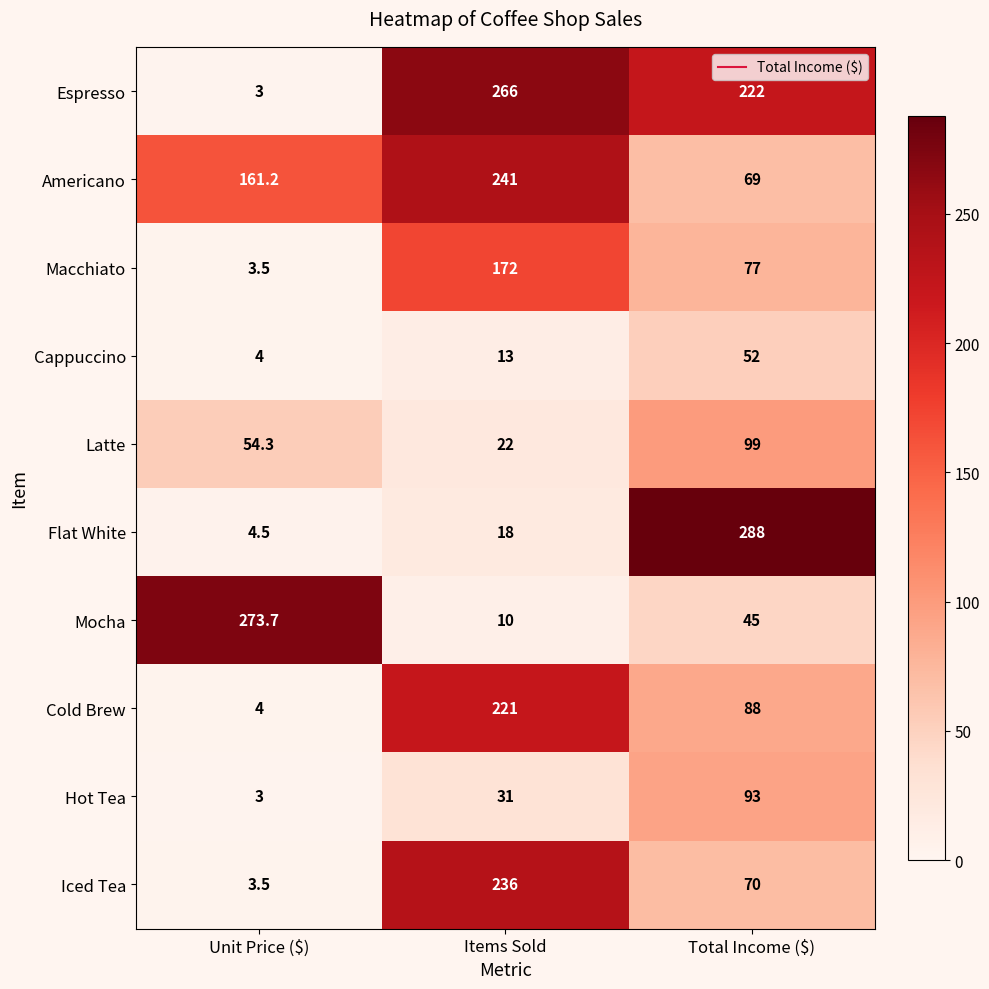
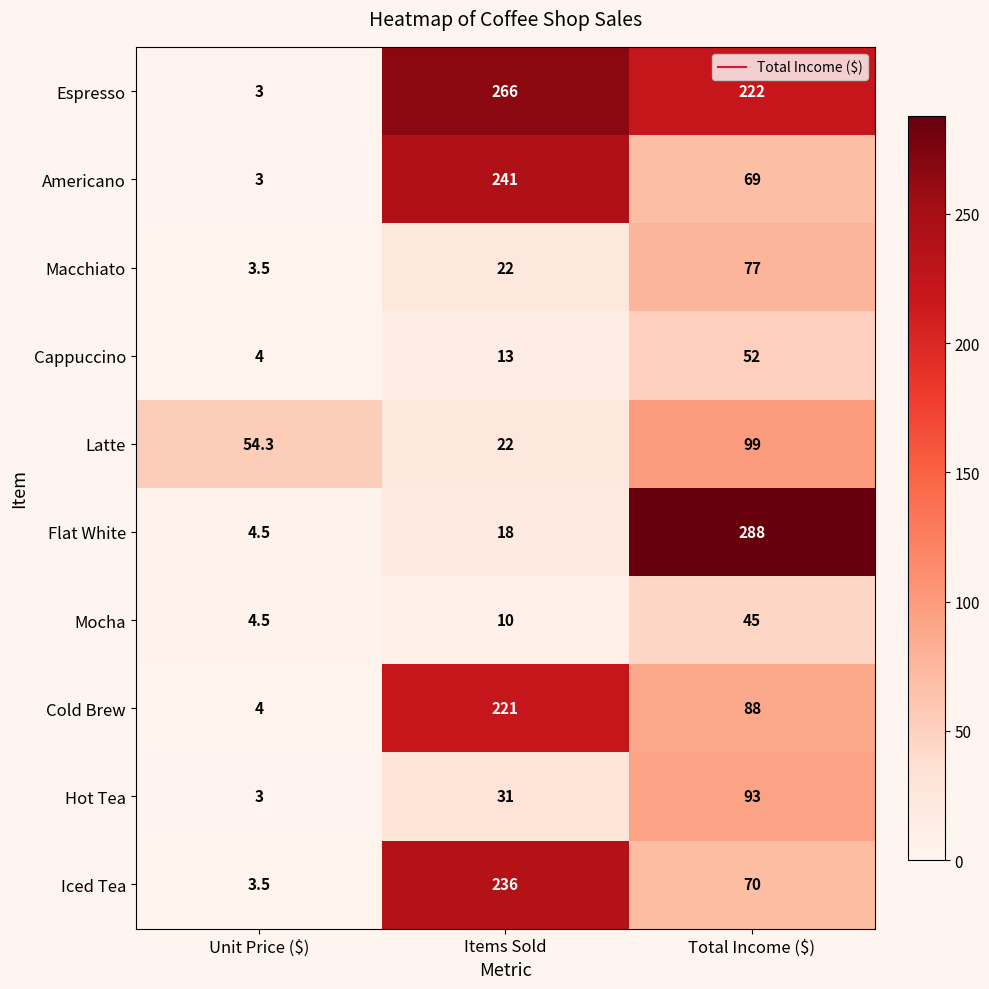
Americano, Unit Price ($): 161.2 -> 3
Macchiato, Items Sold: 172 -> 22
Mocha, Unit Price ($): 273.7 -> 4.5
